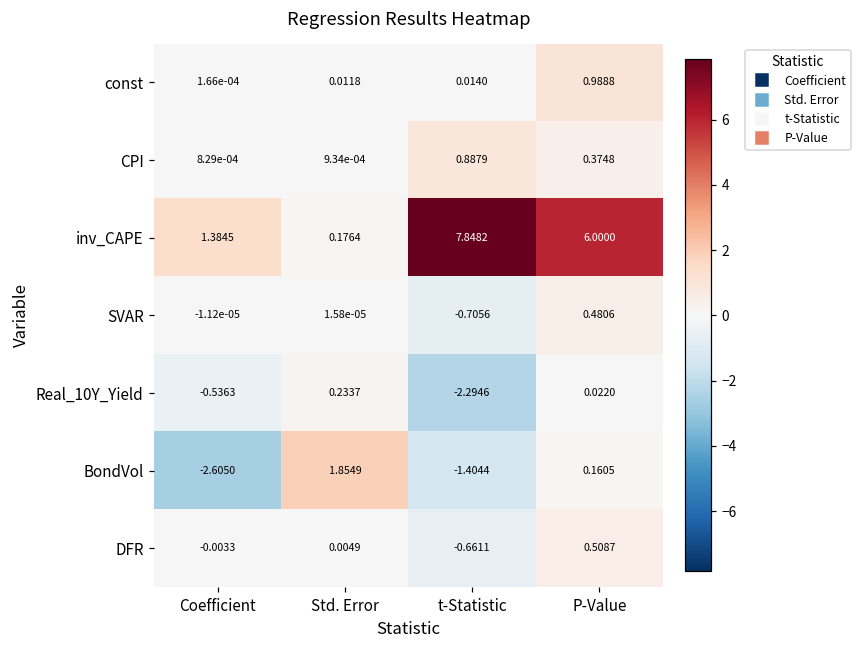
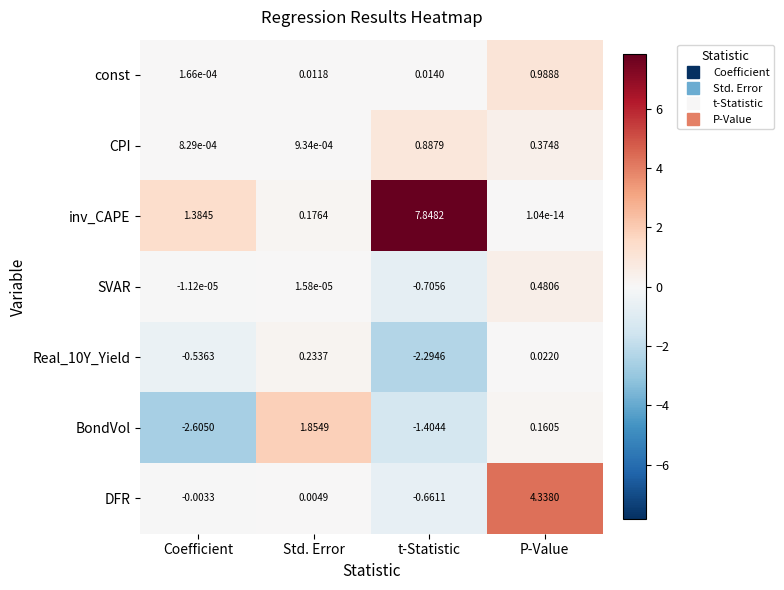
inv_CAPE, P-Value: 6.0000 -> 1.04e-14
DFR, P-Value: 0.5087 -> 4.3380
